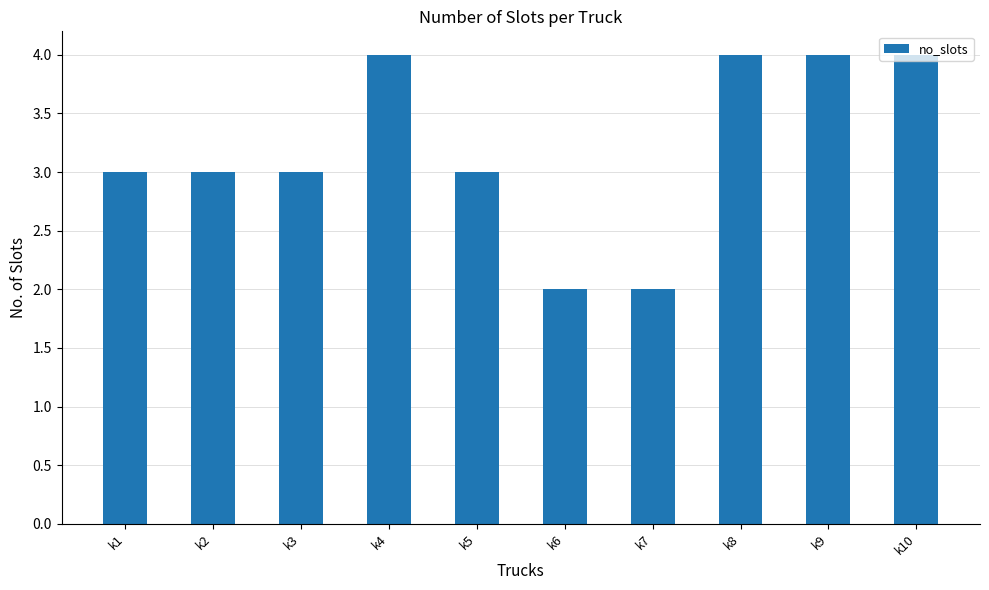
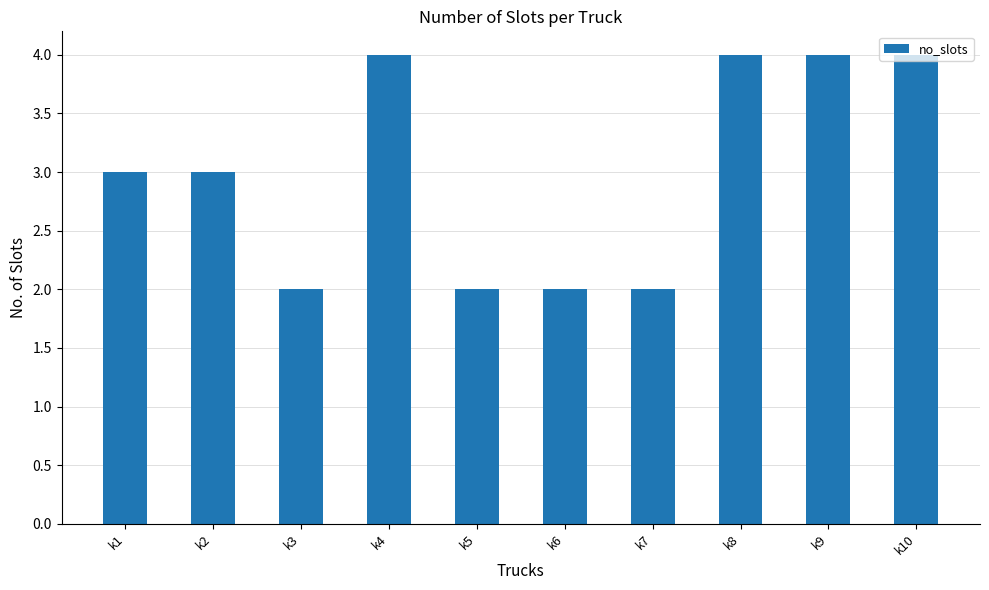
k3: 3 -> 2
k5: 3 -> 2
